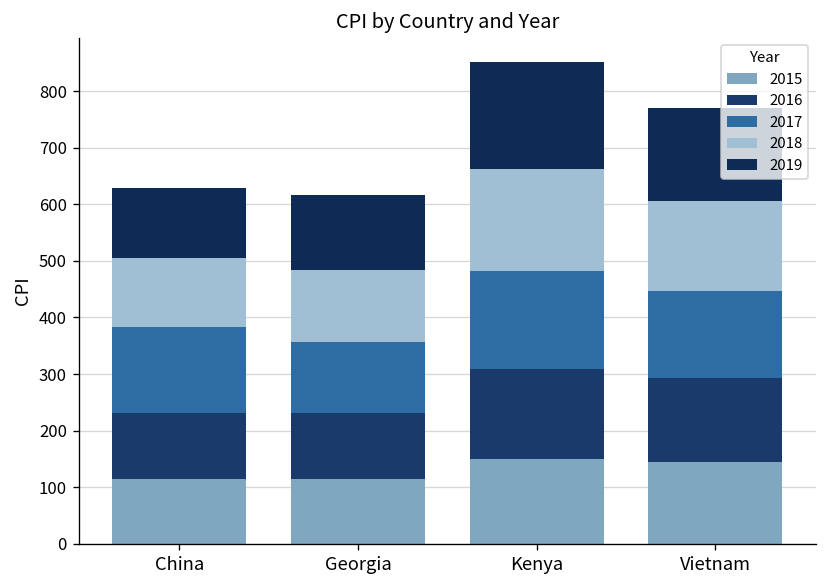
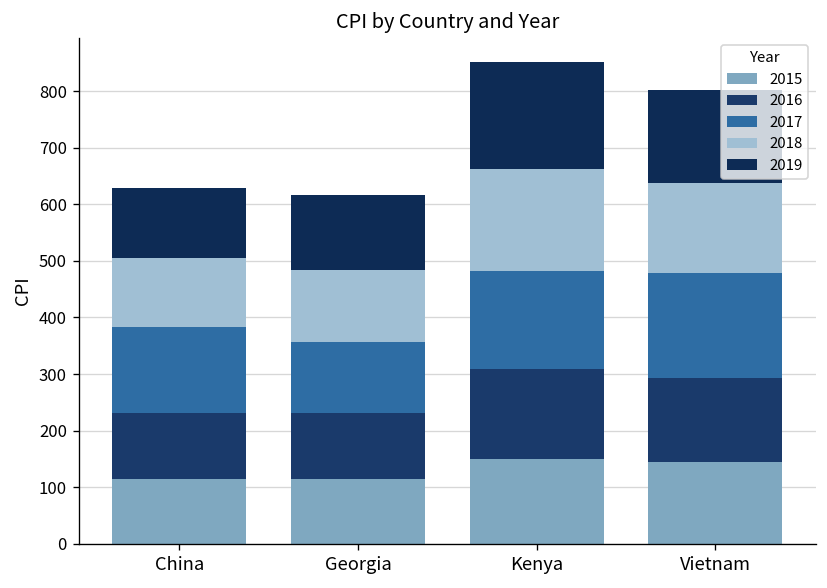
2017, Vietnam: 150 -> 190
